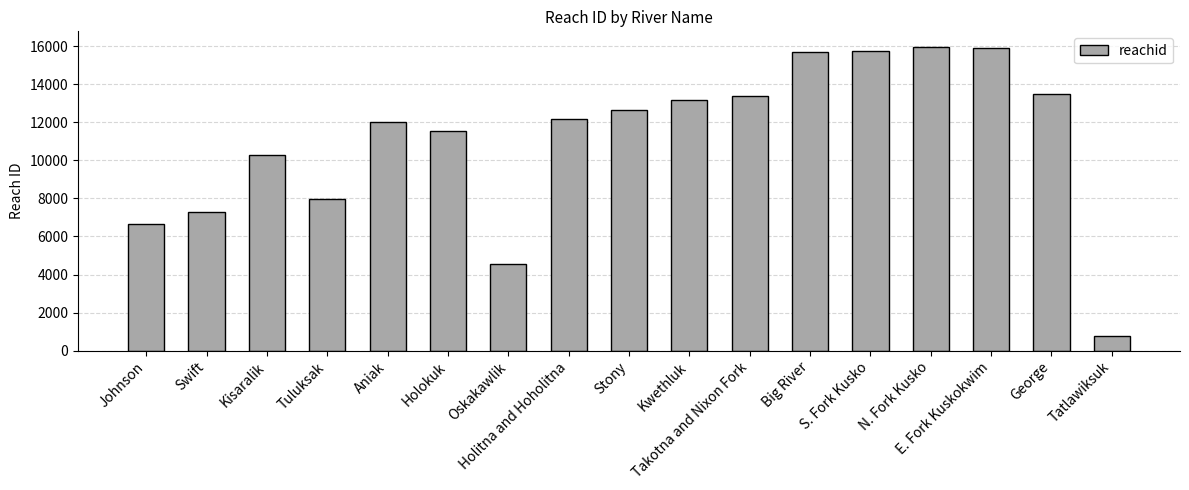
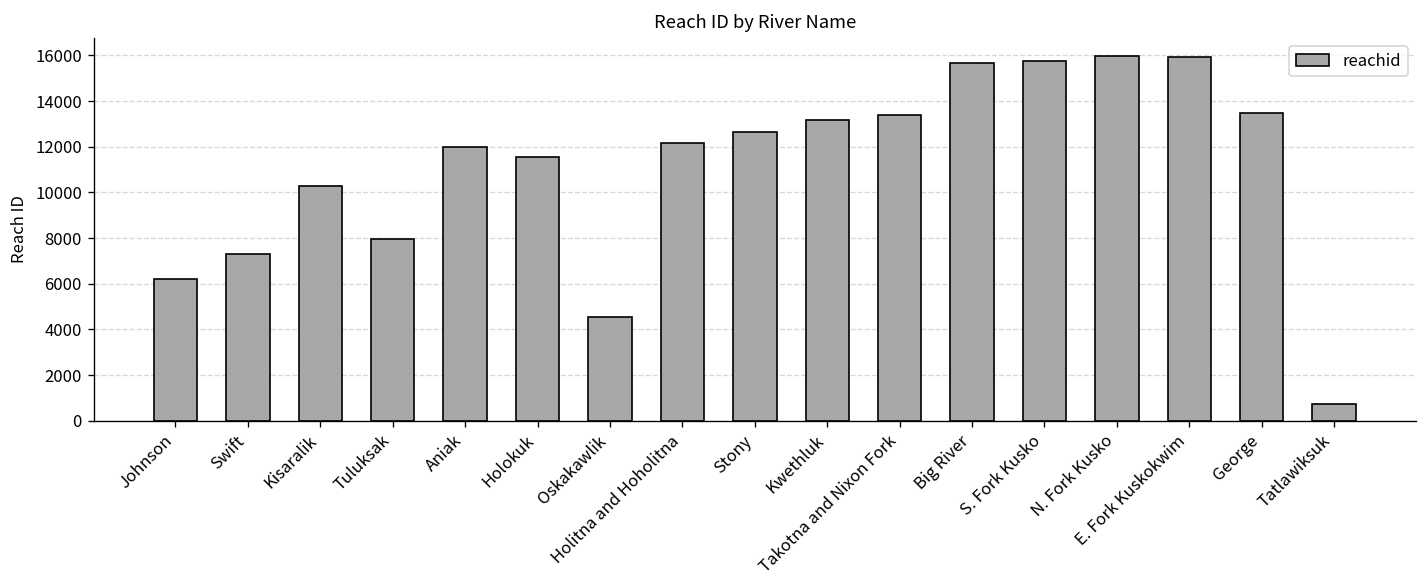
Johnson: 6700 -> 6200
